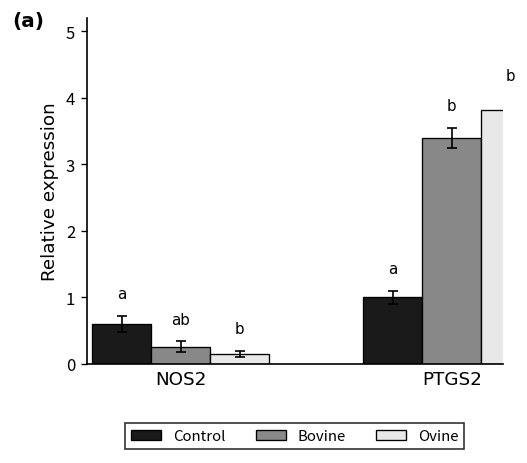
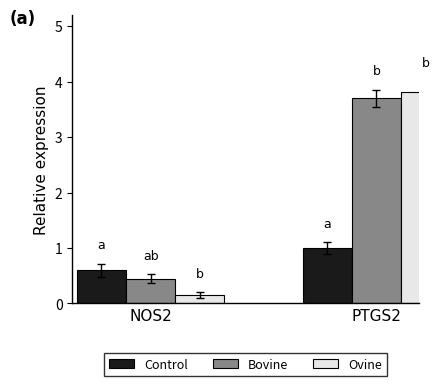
Bovine, NOS2: 0.3 -> 0.5
Bovine, PTGS2: 3.4 -> 3.7
